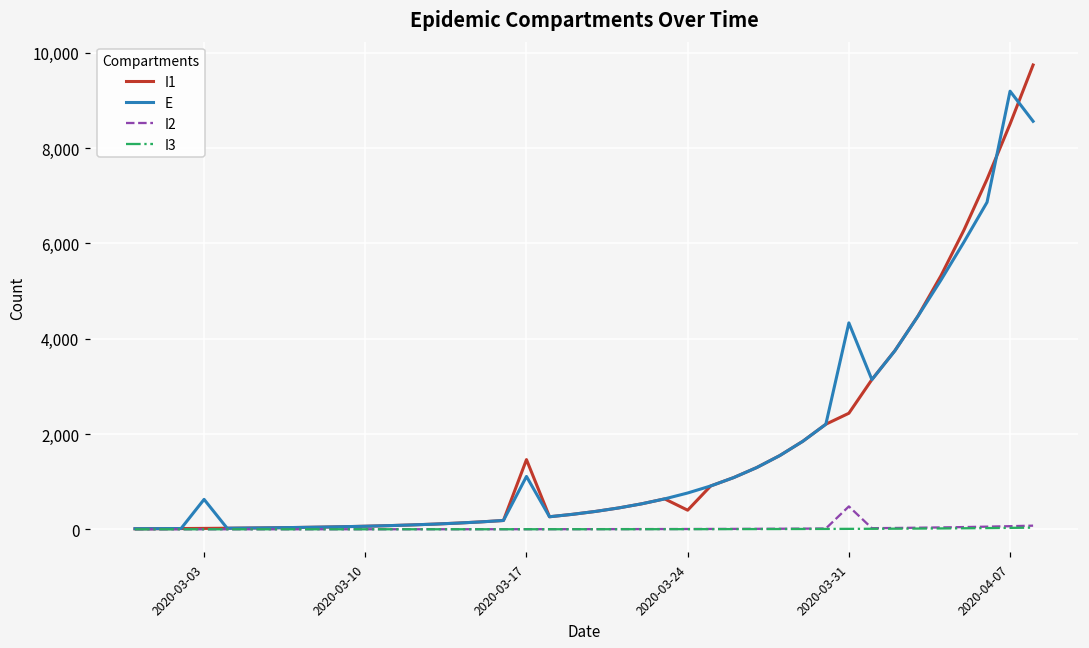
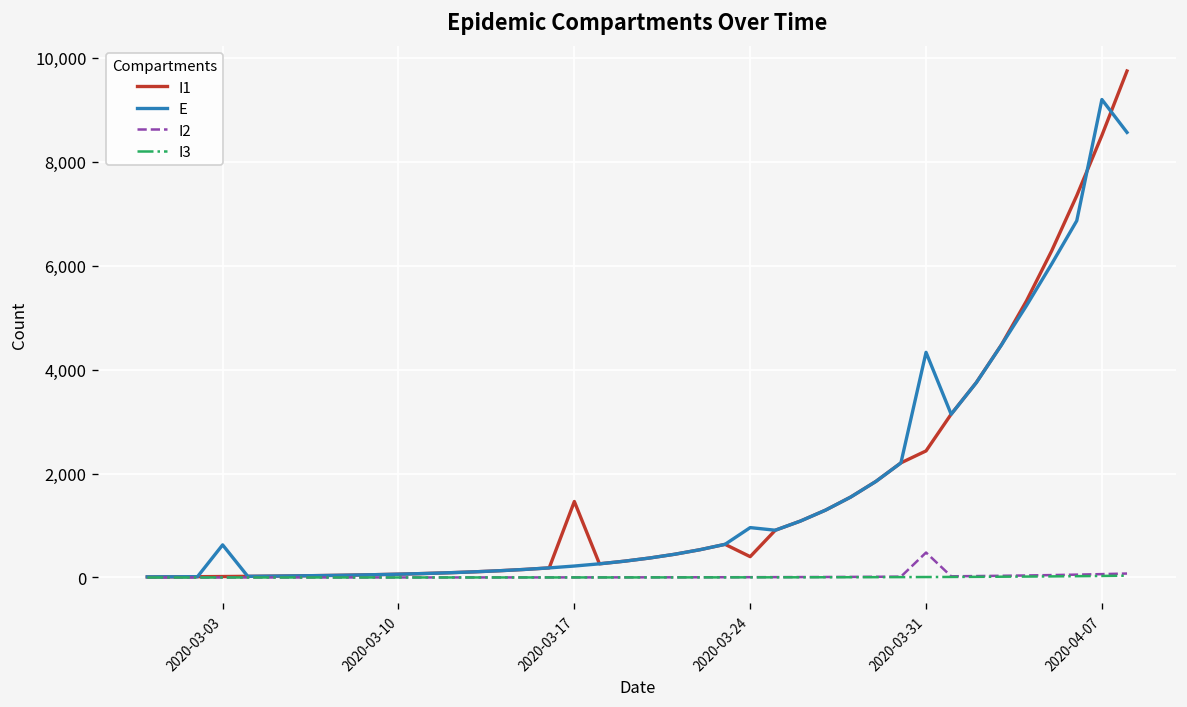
E, 2020-03-17: 1,100 -> 200
E, 2020-03-24: 800 -> 1,000
